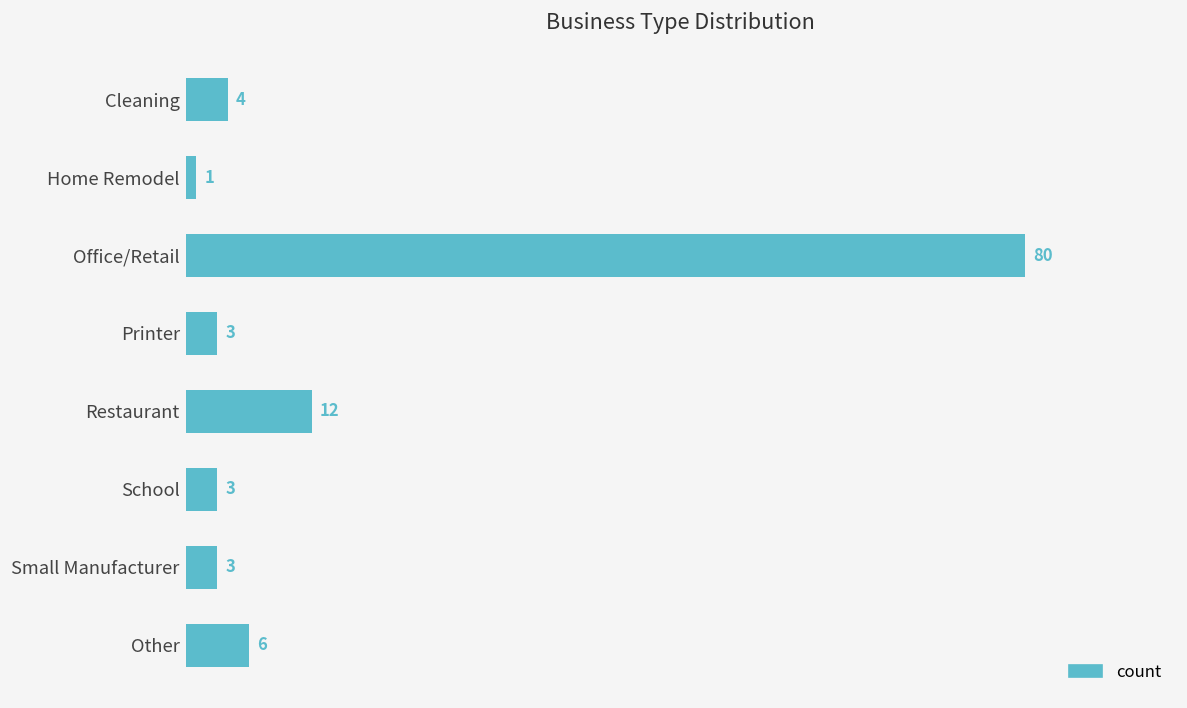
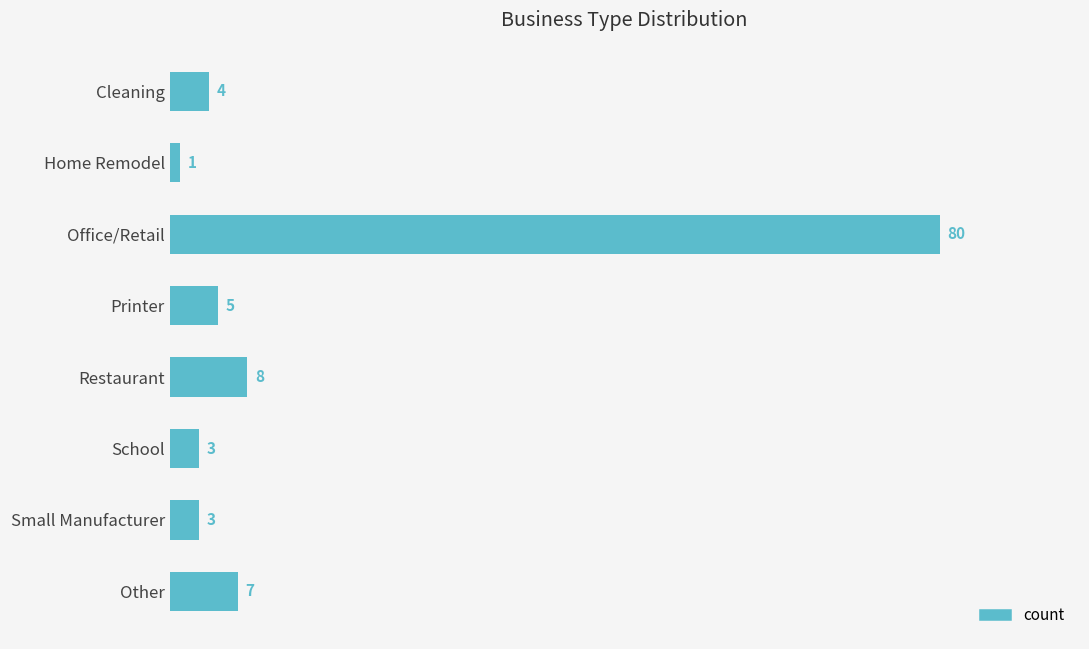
Printer: 3 -> 5
Restaurant: 12 -> 8
Other: 6 -> 7
